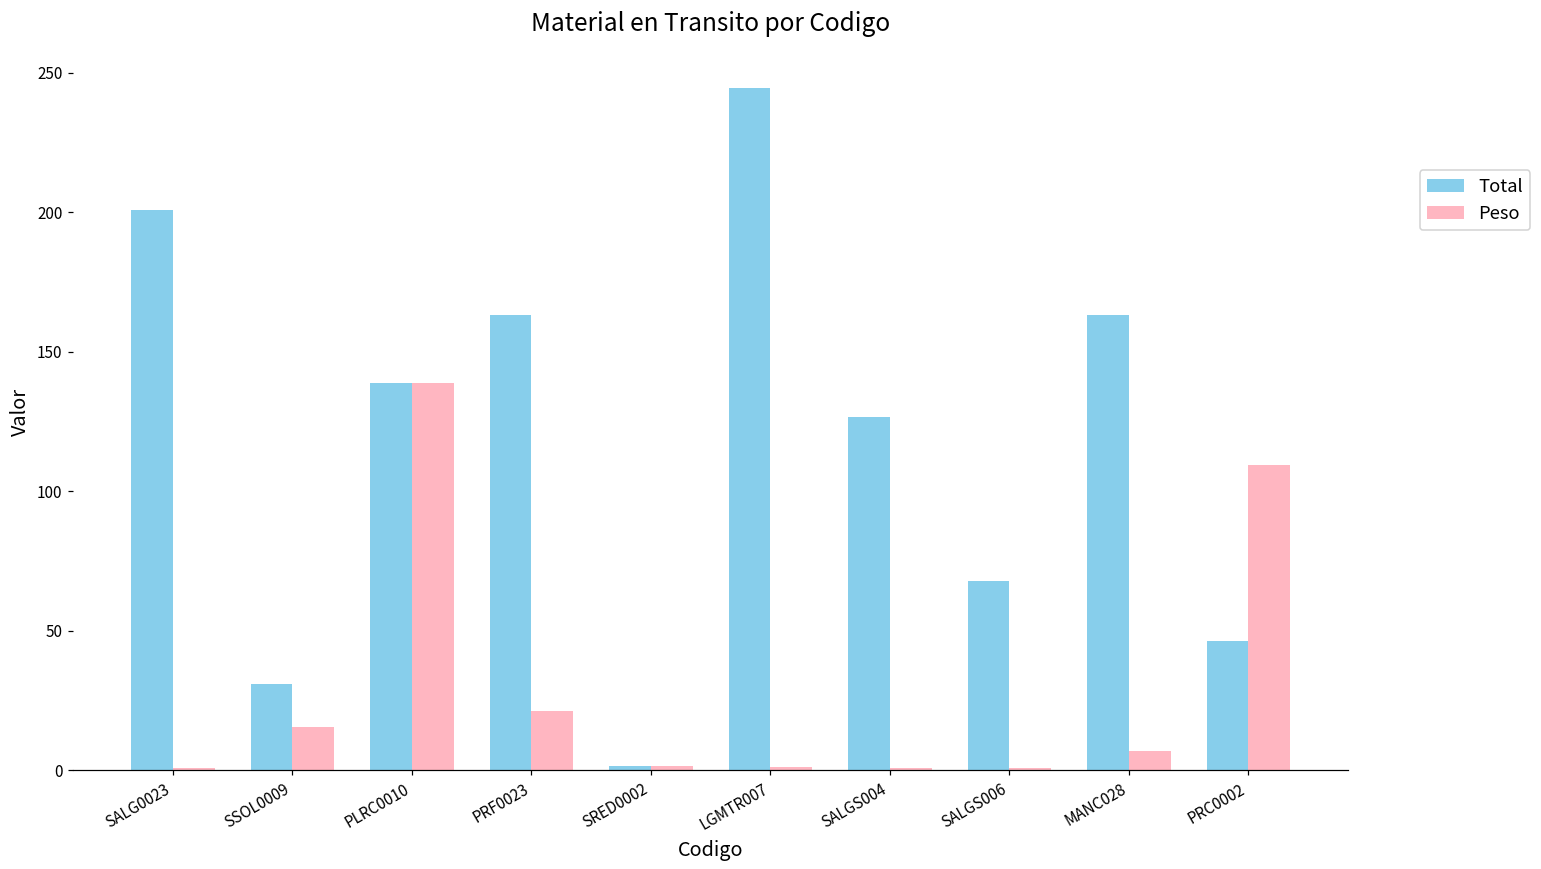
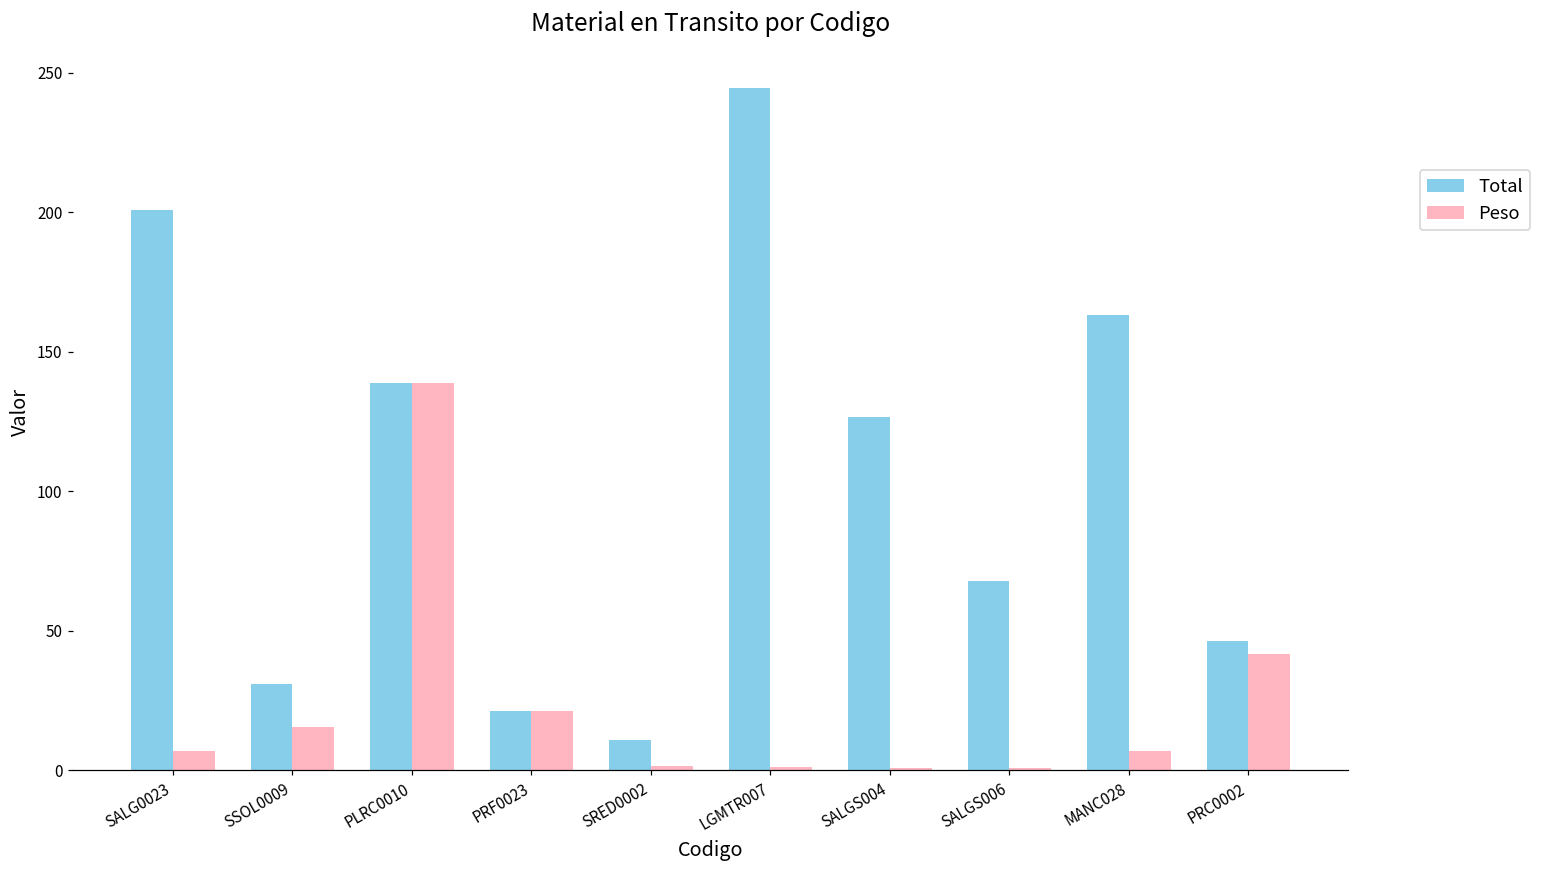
Peso, SALG0023: 1 -> 7
Total, PRF0023: 163 -> 21
Total, SRED0002: 2 -> 11
Peso, PRC0002: 110 -> 42
